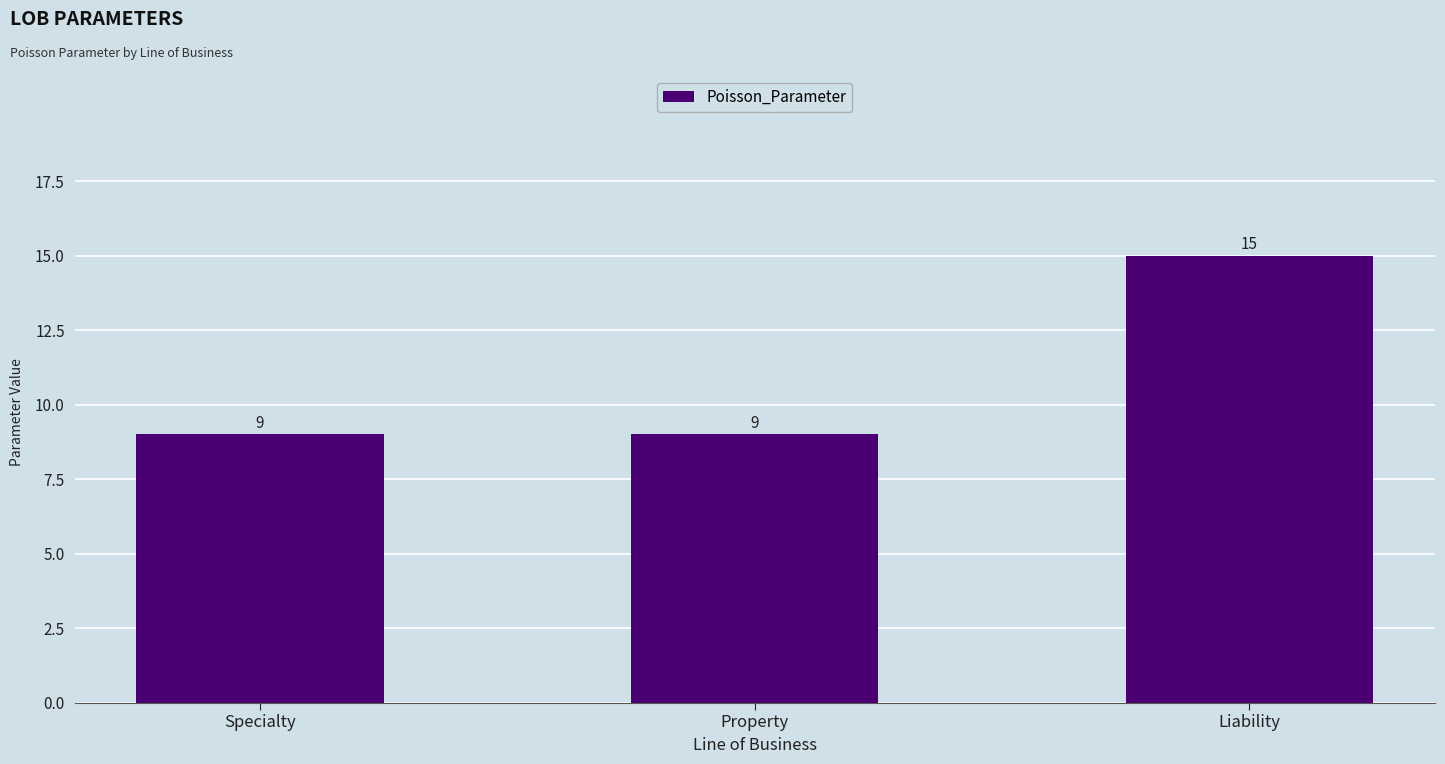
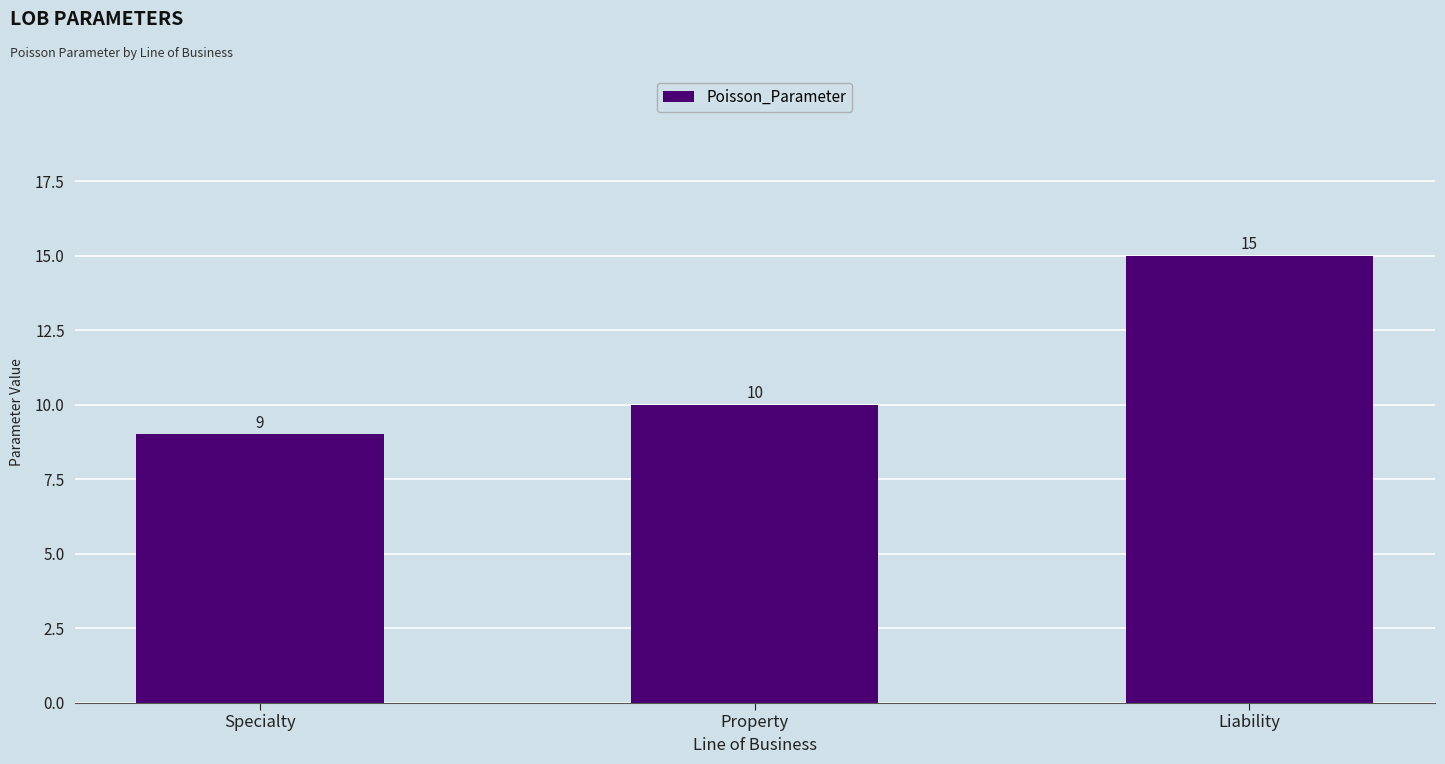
Property: 9 -> 10
